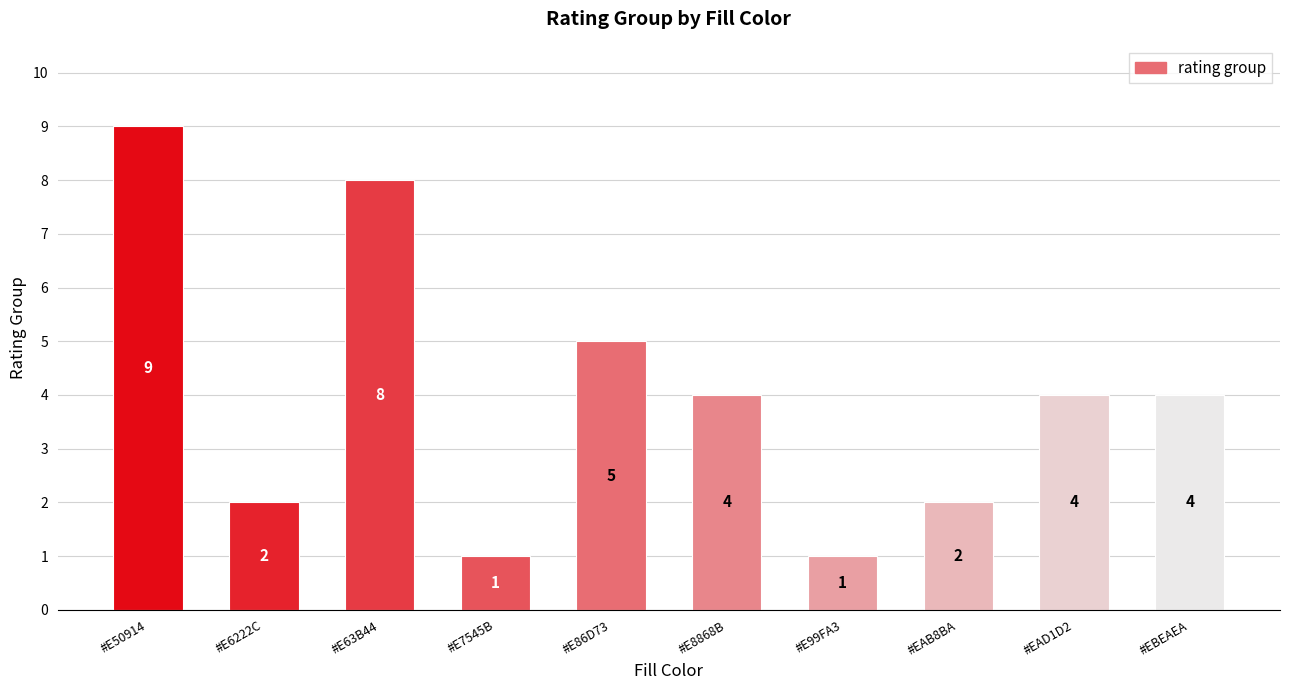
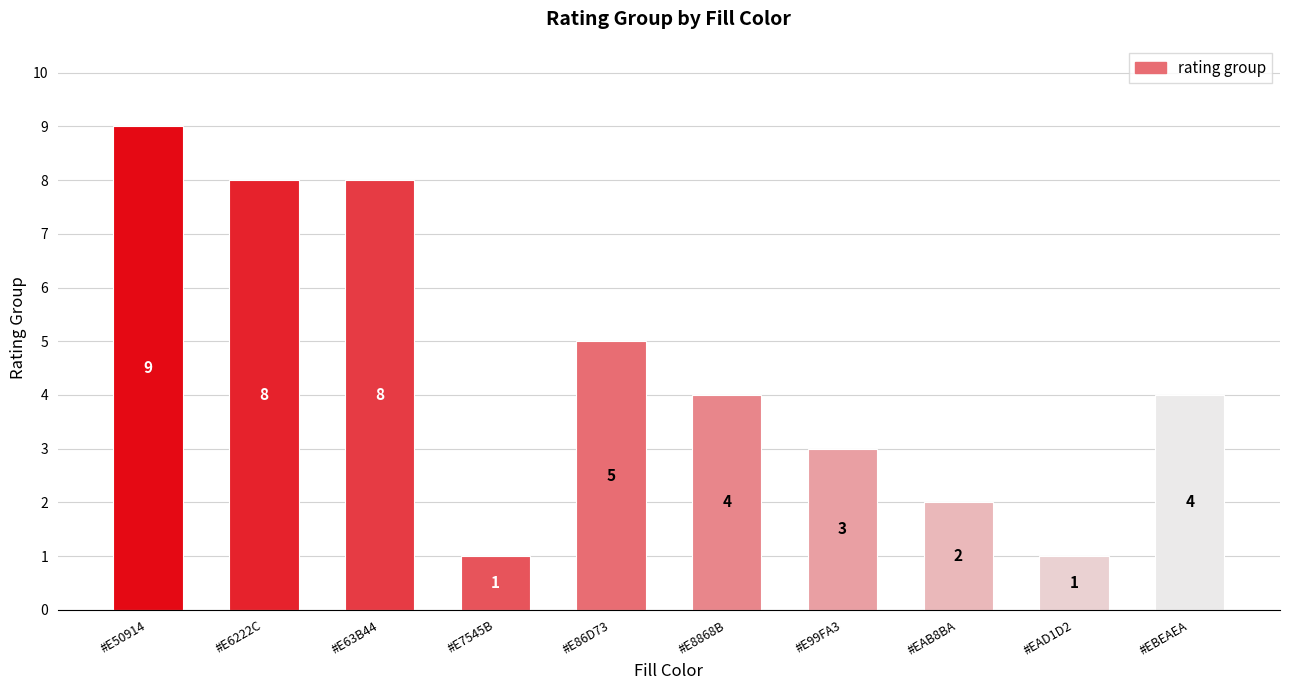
#E6222C: 2 -> 8
#E99FA3: 1 -> 3
#EAD1D2: 4 -> 1
